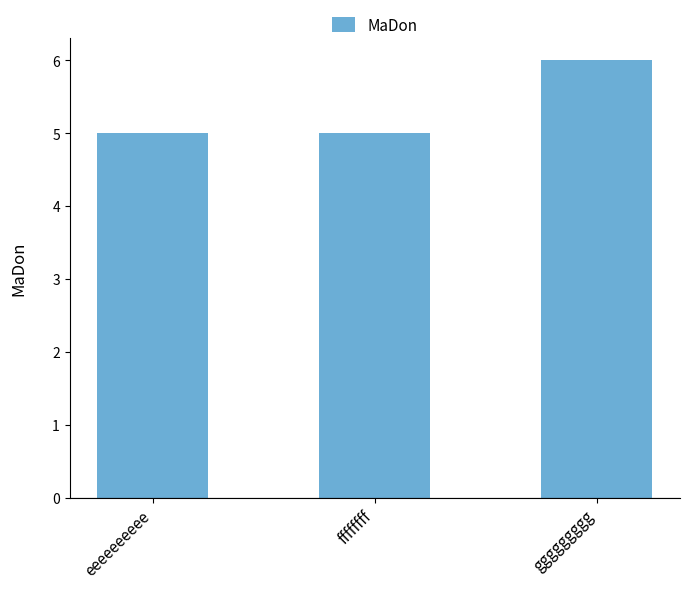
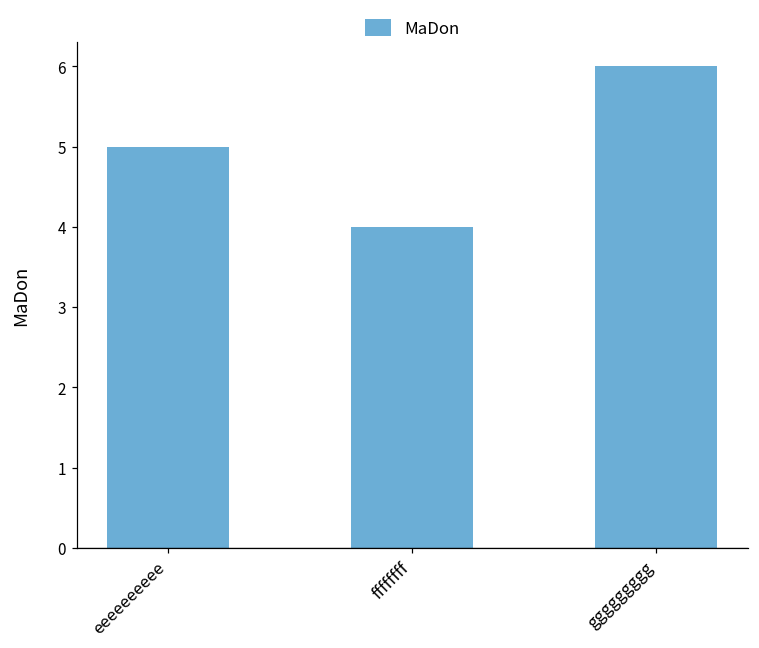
ffffffff: 5 -> 4
